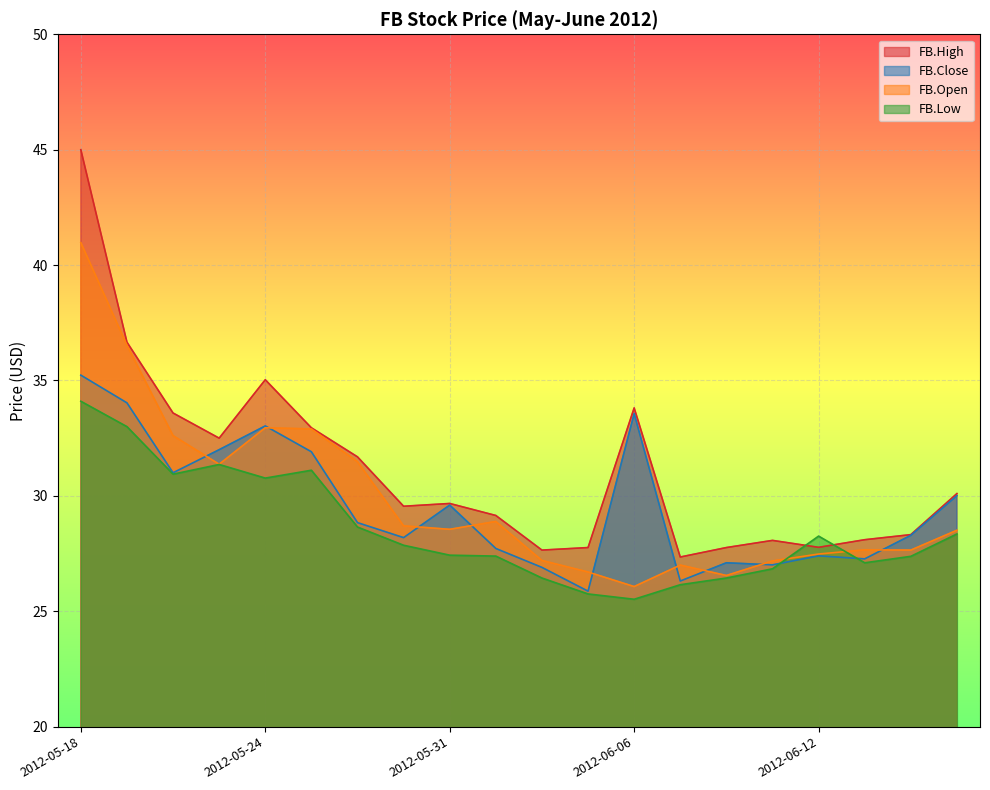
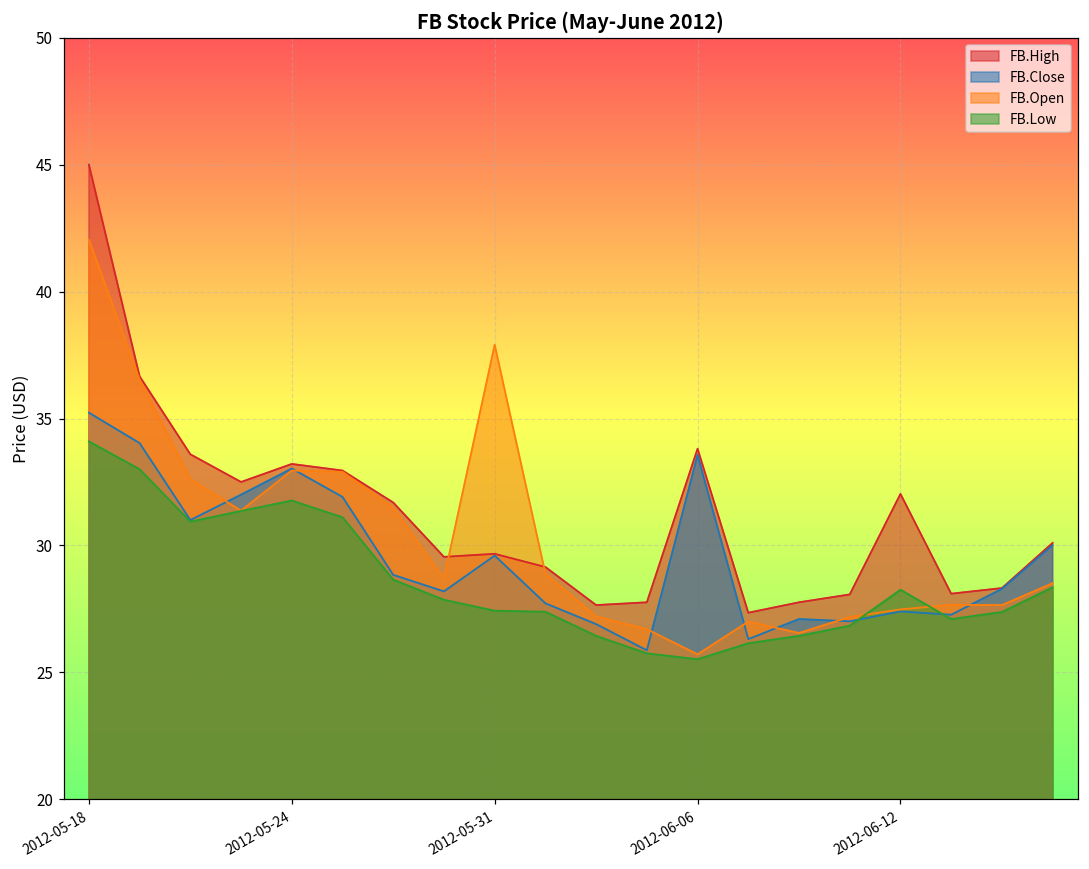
FB.Open, 2012-05-18: 41.0 -> 42.0
FB.High, 2012-05-24: 35.0 -> 33.2
FB.Low, 2012-05-24: 30.8 -> 31.8
FB.Open, 2012-05-31: 28.5 -> 37.9
FB.Open, 2012-06-06: 26.1 -> 25.7
FB.High, 2012-06-12: 27.8 -> 32.0
